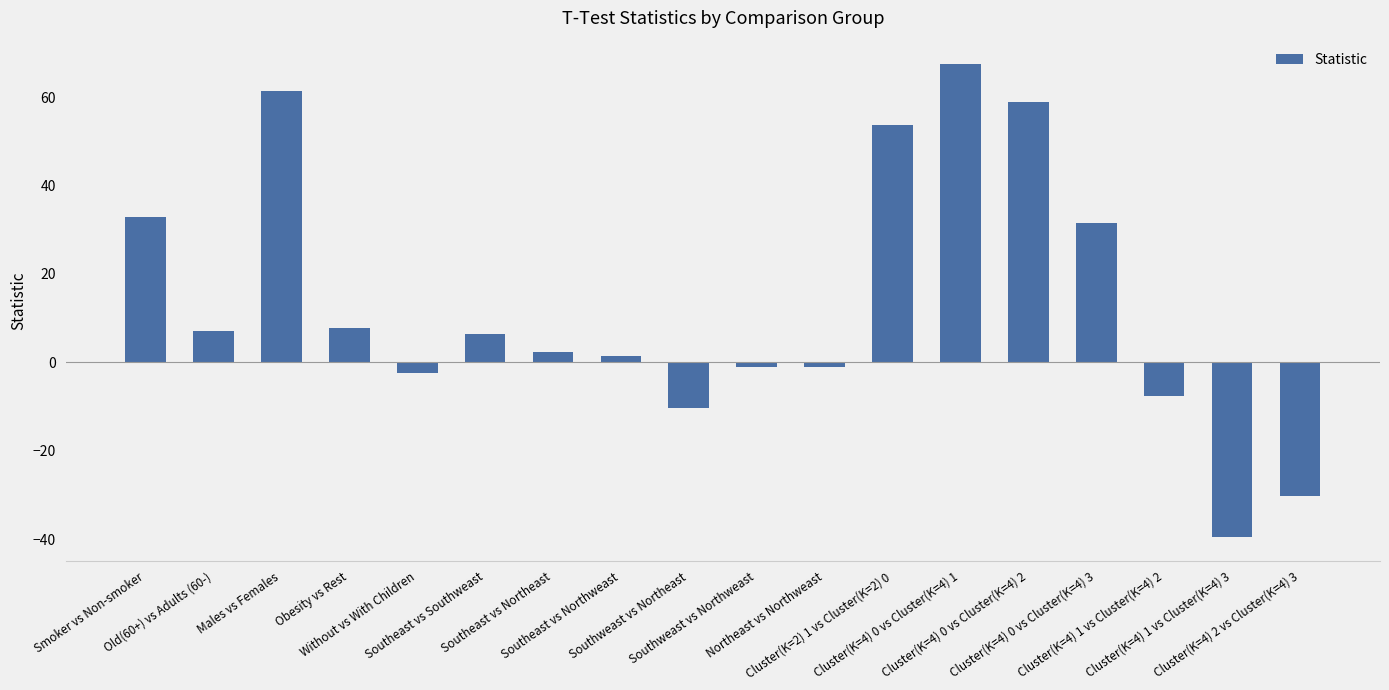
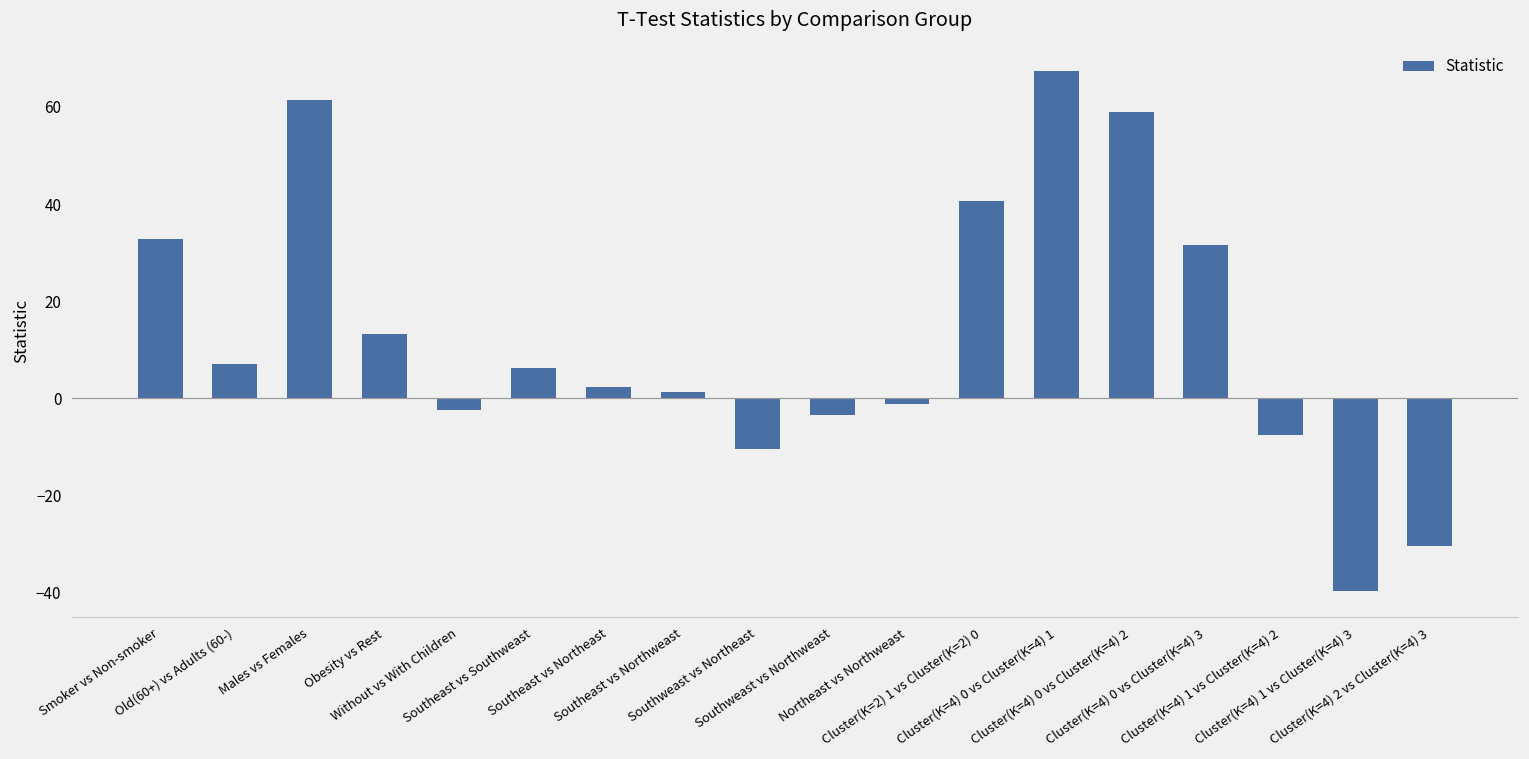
Obesity vs Rest: 8 -> 13
Southweast vs Northweast: -1 -> -3
Cluster(K=2) 1 vs Cluster(K=2) 0: 54 -> 41
